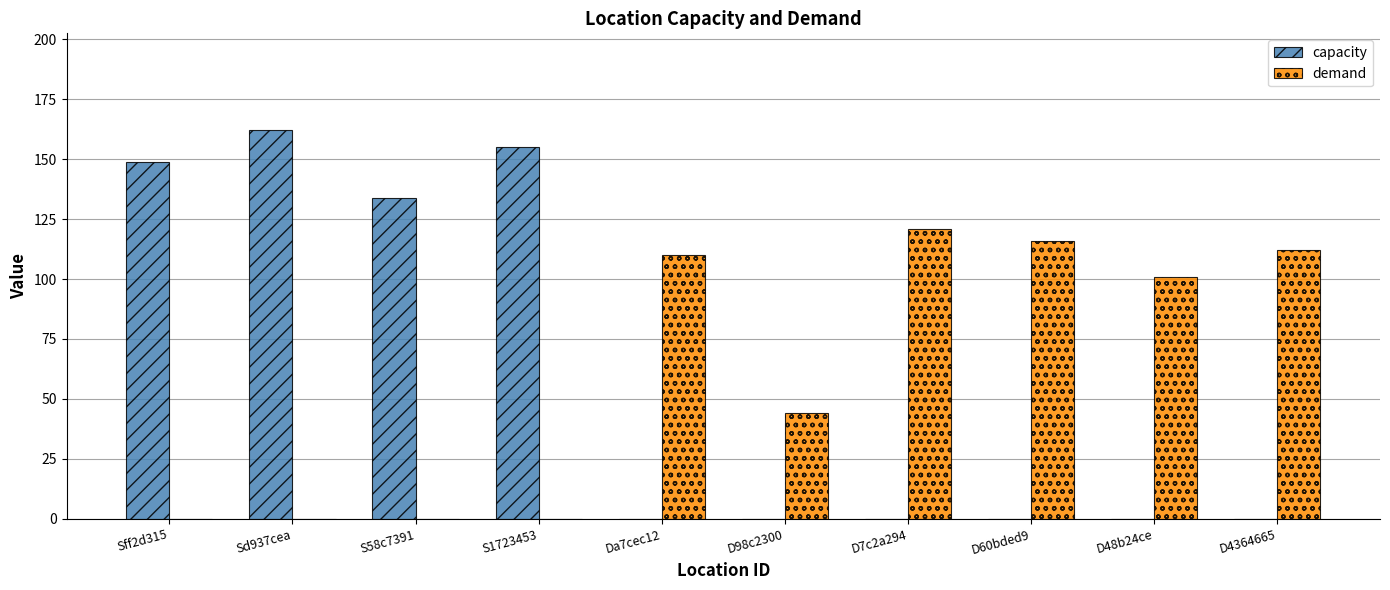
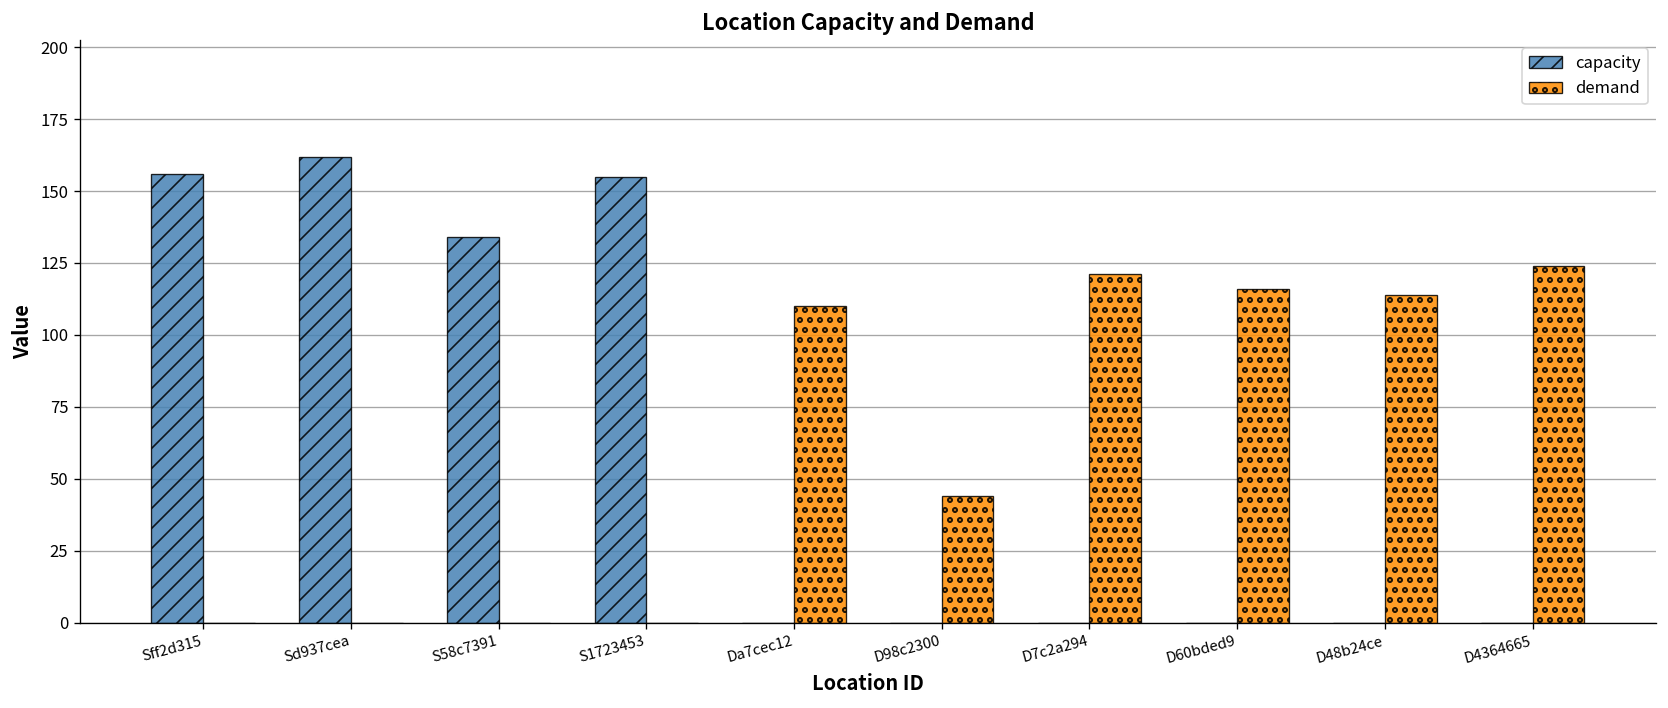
capacity, Sff2d315: 149 -> 156
demand, D48b24ce: 101 -> 114
demand, D4364665: 112 -> 124
